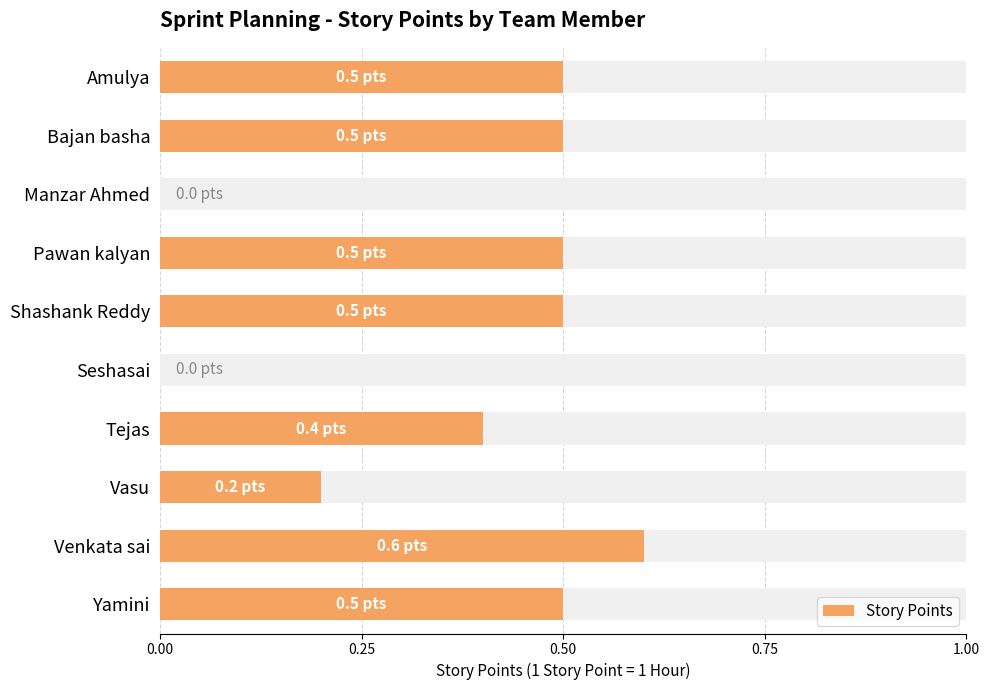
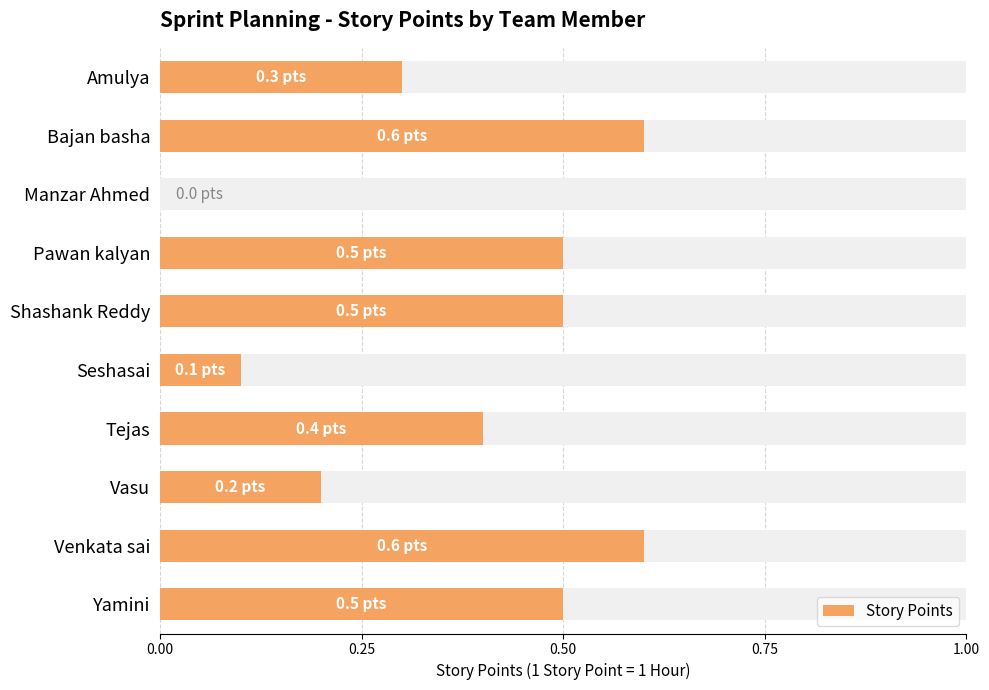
Story Points, Amulya: 0.5 -> 0.3
Story Points, Bajan basha: 0.5 -> 0.6
Story Points, Seshasai: 0.0 -> 0.1
